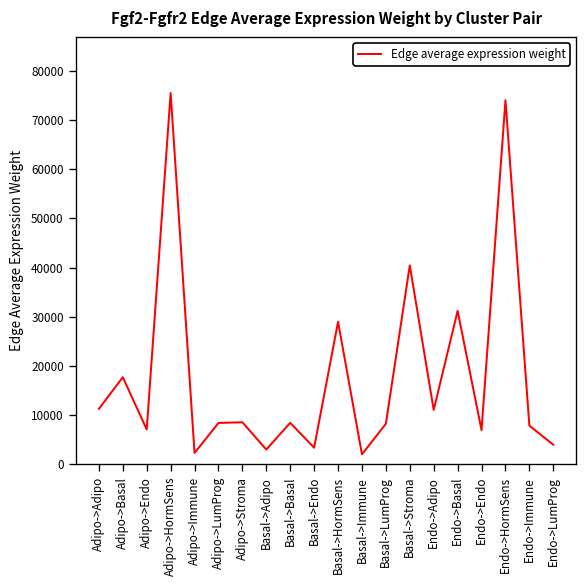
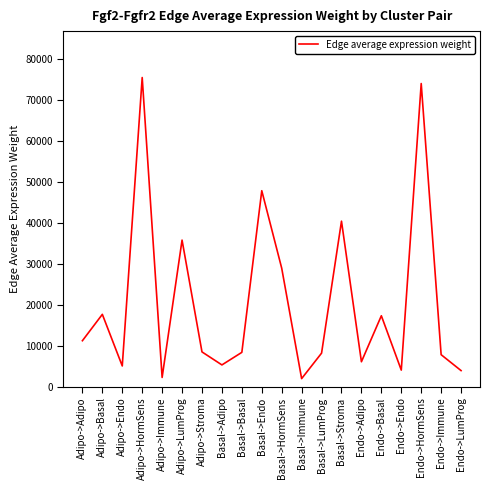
Adipo->Endo: 7000 -> 5000
Adipo->LumProg: 8000 -> 36000
Basal->Adipo: 3000 -> 5000
Basal->Endo: 3000 -> 48000
Endo->Adipo: 11000 -> 6000
Endo->Basal: 31000 -> 17000
Endo->Endo: 7000 -> 4000
